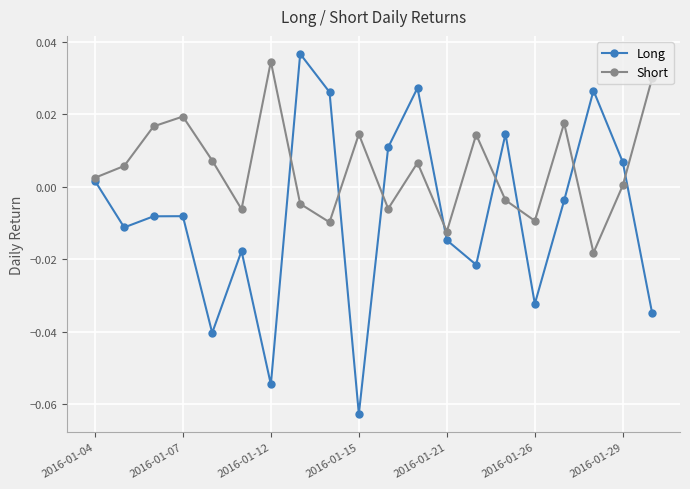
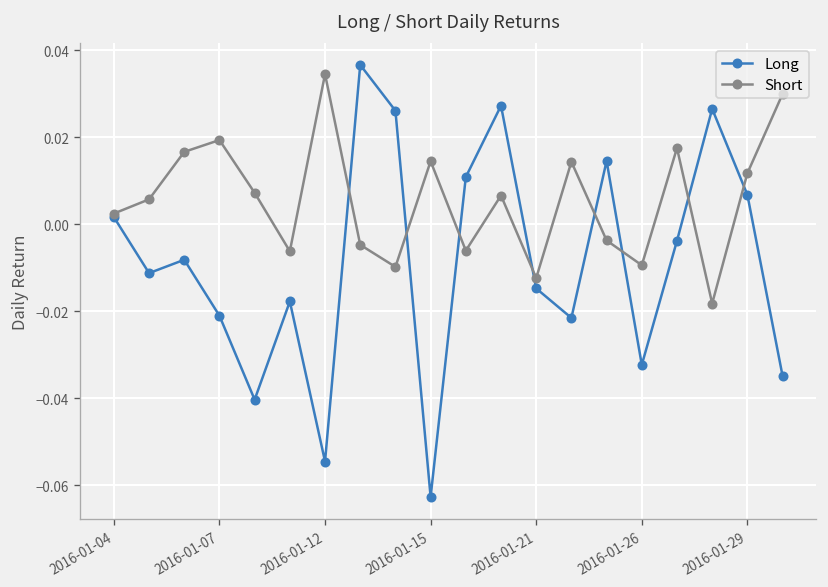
Long, 2016-01-07: -0.008 -> -0.021
Short, 2016-01-29: 0.000 -> 0.012
